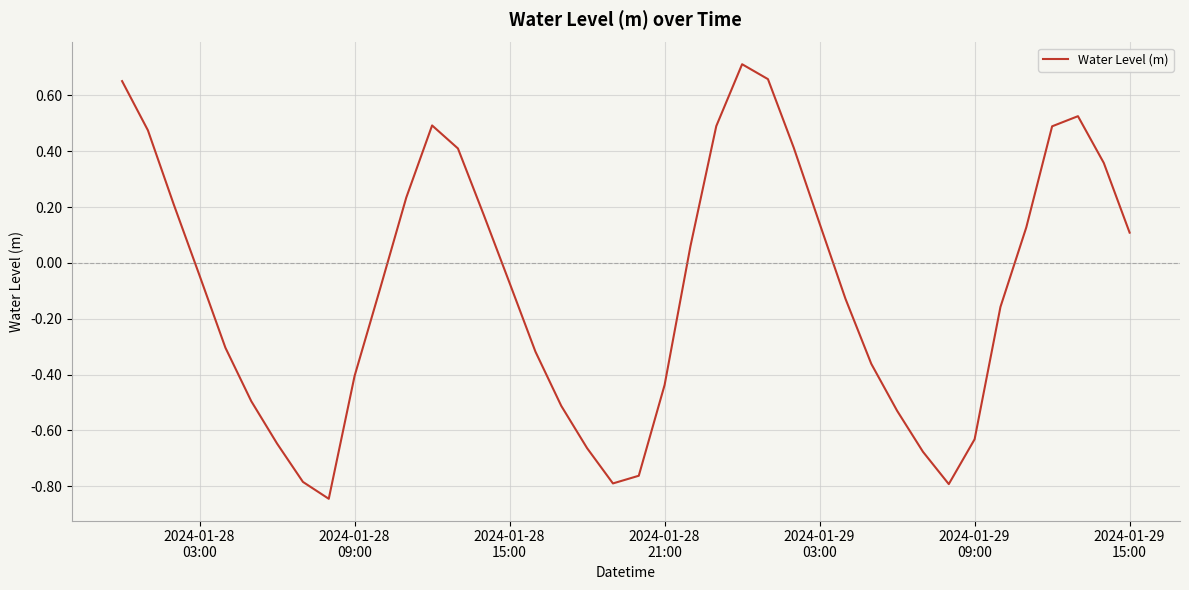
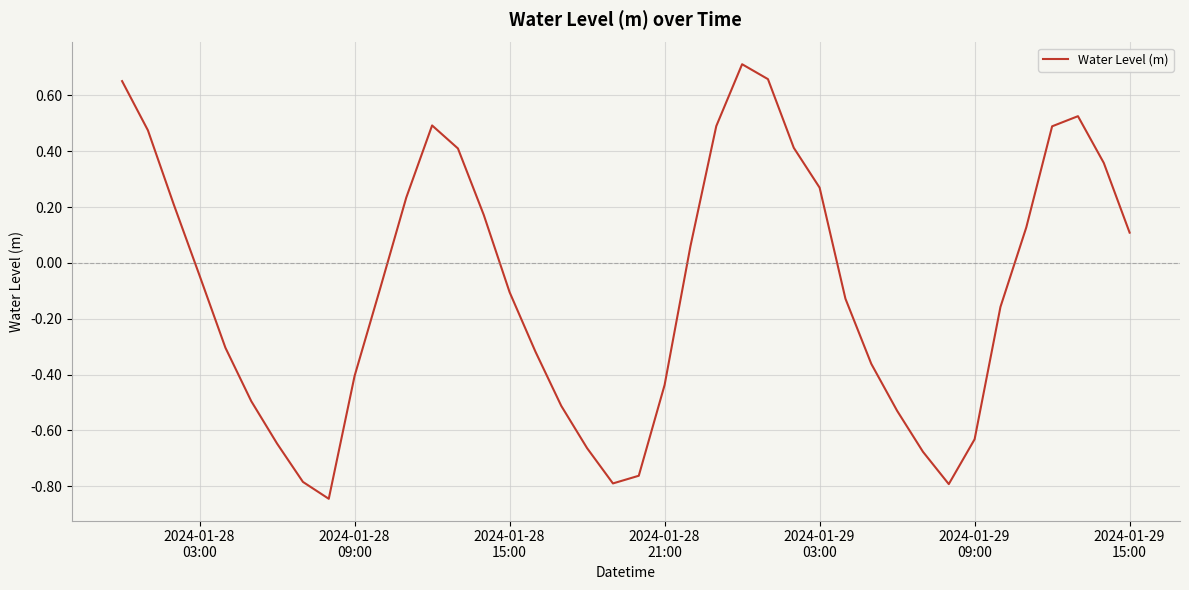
2024-01-28 15:00: -0.07 -> -0.10
2024-01-29 03:00: 0.14 -> 0.27
